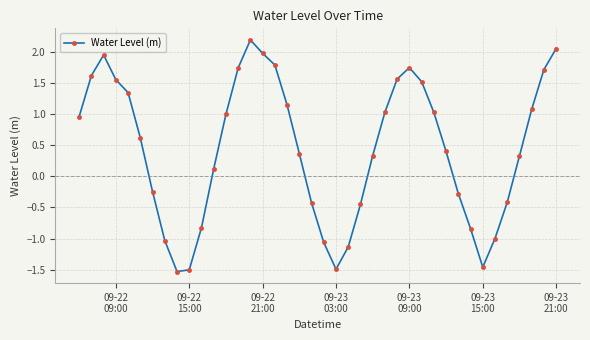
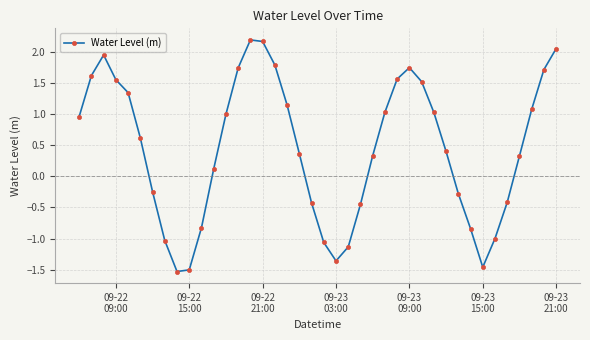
09-22 21:00: 2.0 -> 2.2
09-23 03:00: -1.5 -> -1.4
